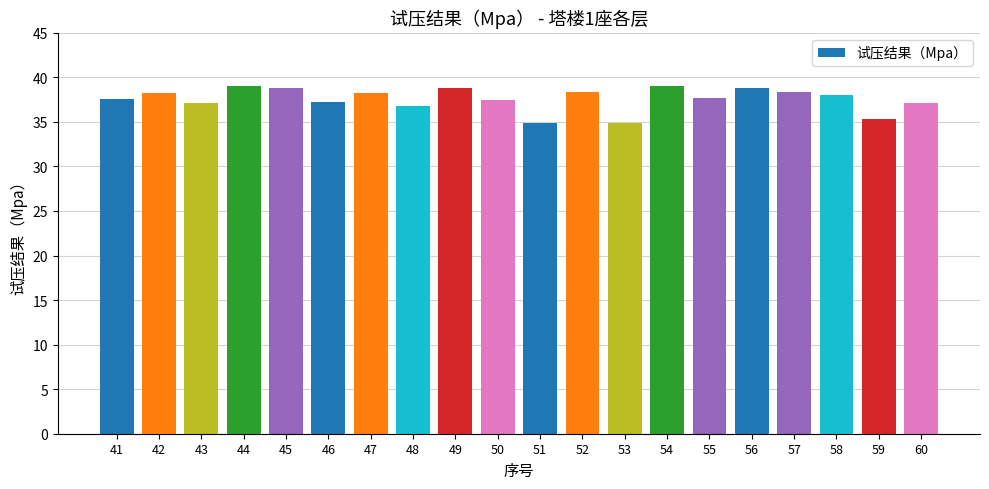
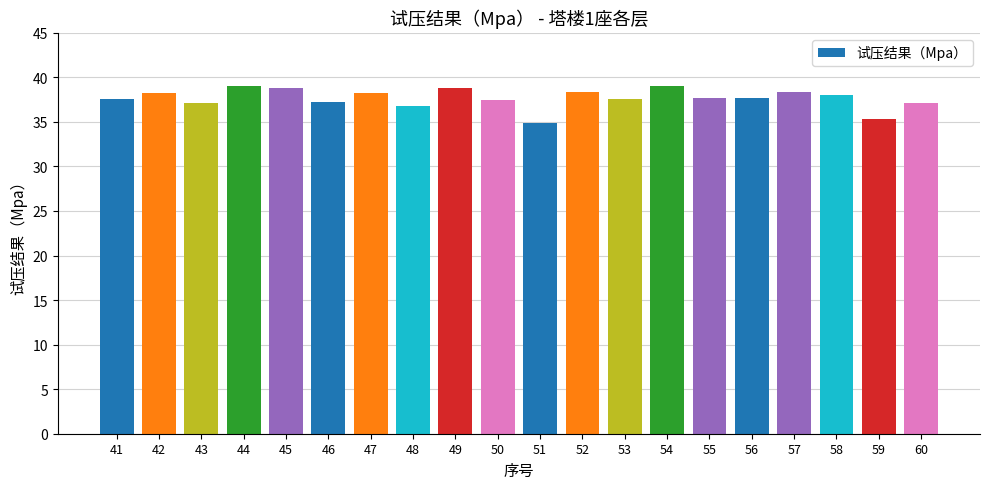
53: 35 -> 38
56: 39 -> 38
